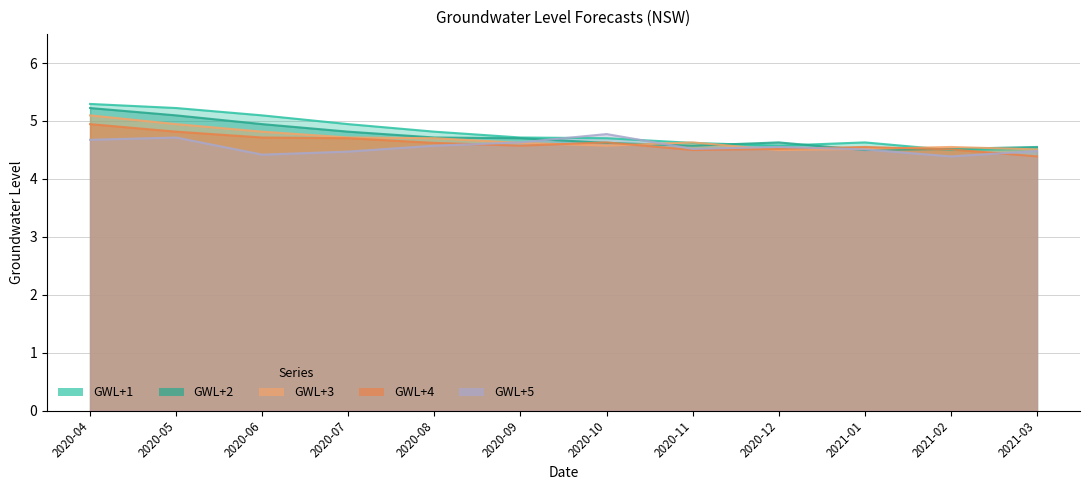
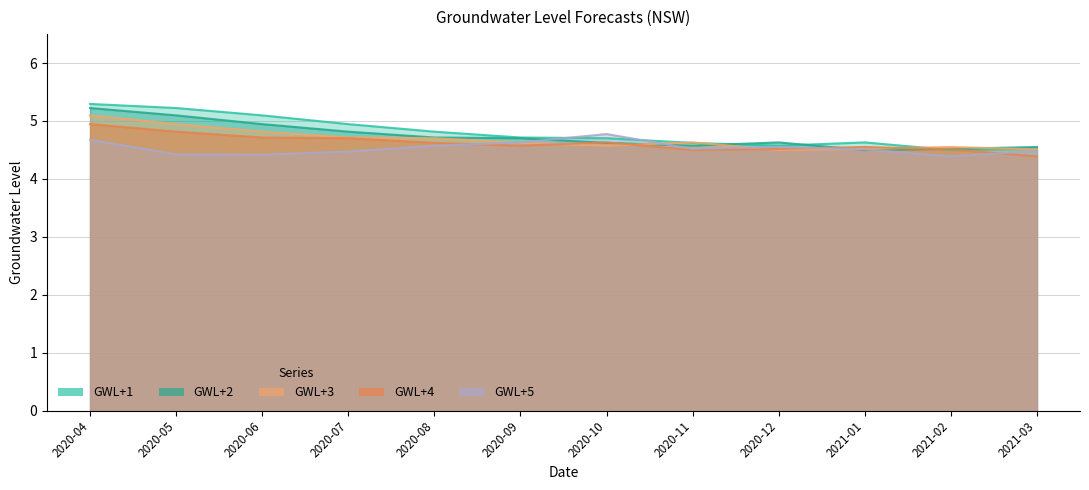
GWL+5, 2020-05: 4.7 -> 4.4
